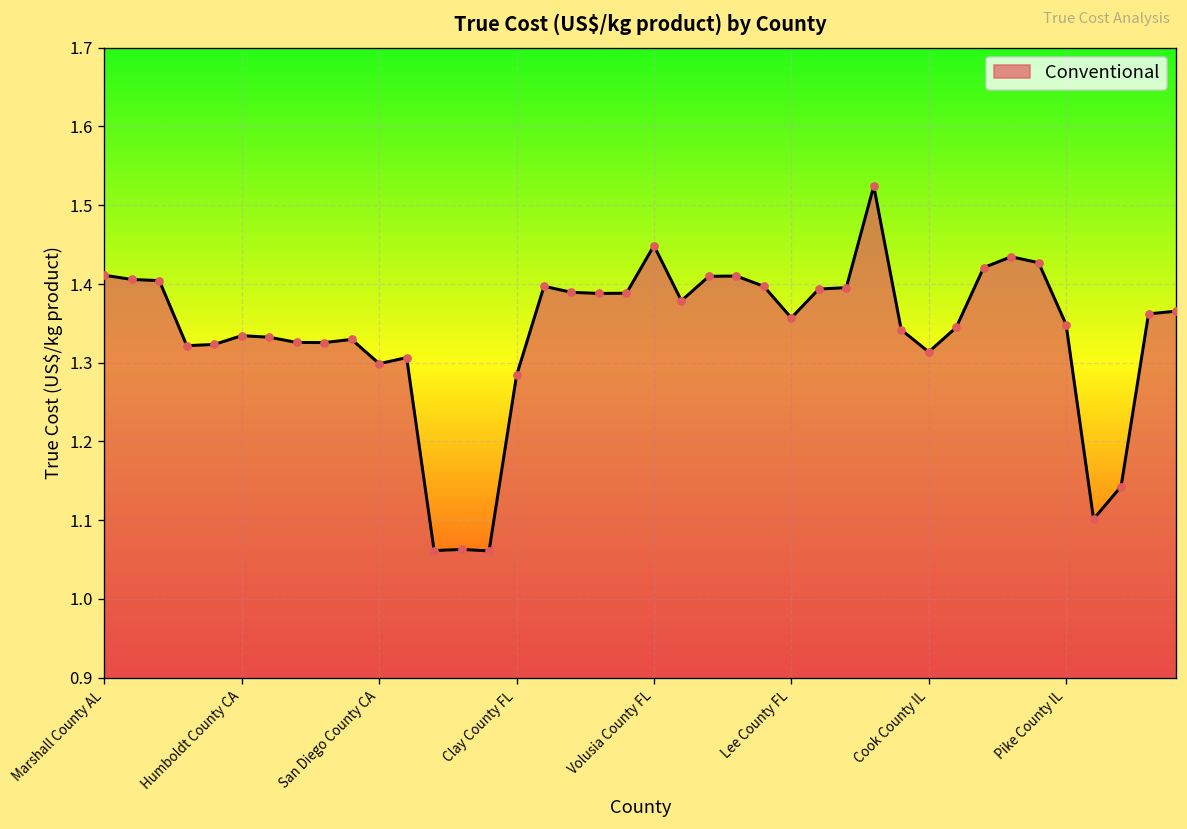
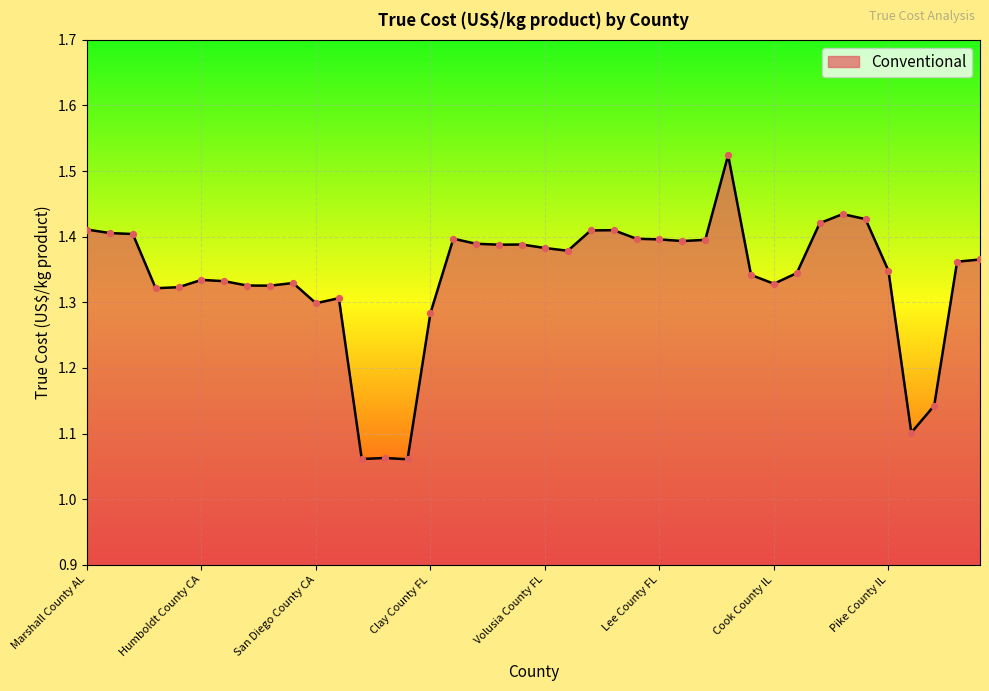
Volusia County FL: 1.45 -> 1.38
Lee County FL: 1.36 -> 1.40
Cook County IL: 1.31 -> 1.33
